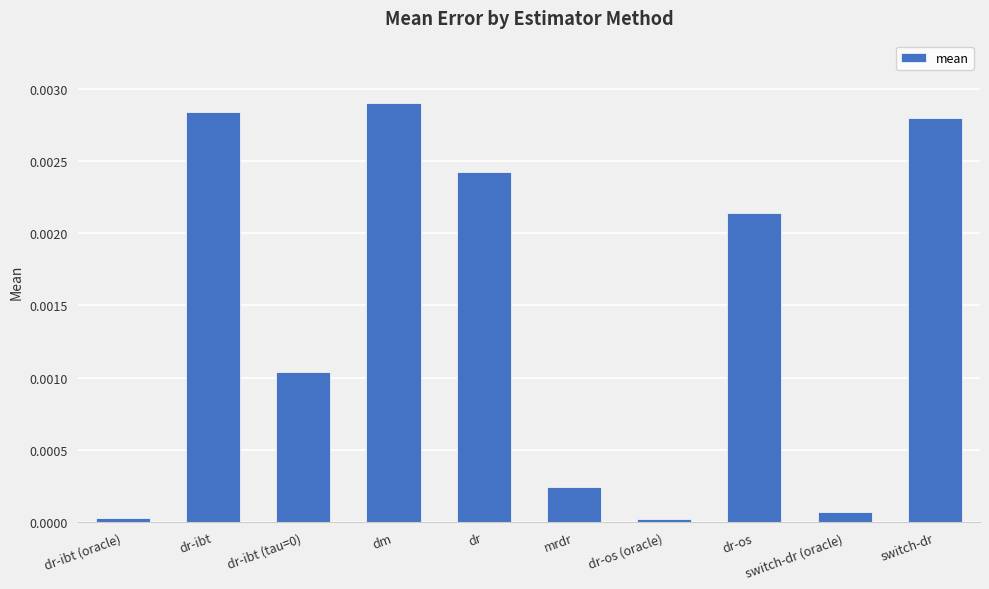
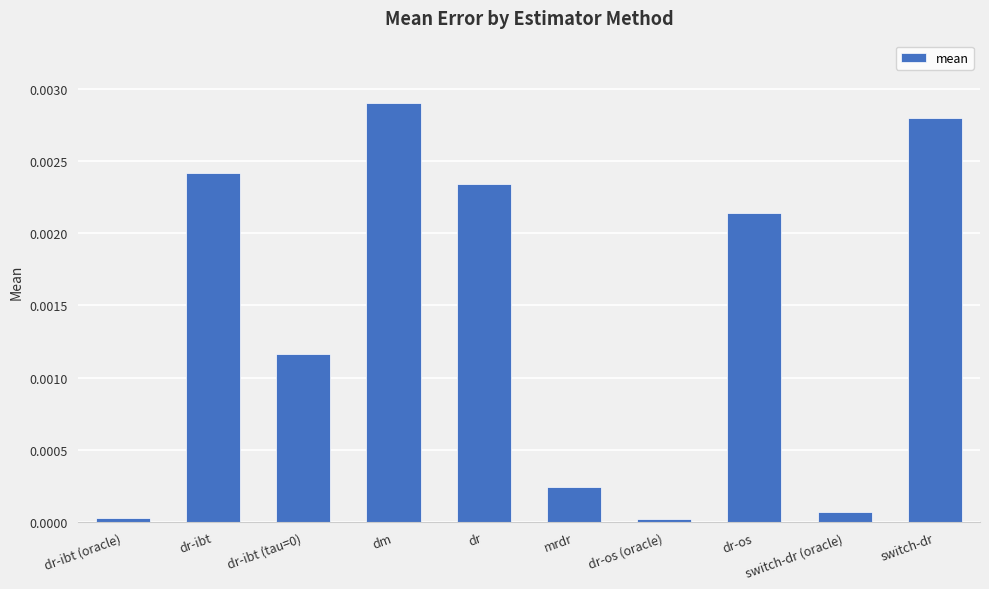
dr-ibt: 0.00284 -> 0.00242
dr-ibt (tau=0): 0.00104 -> 0.00116
dr: 0.00242 -> 0.00234
